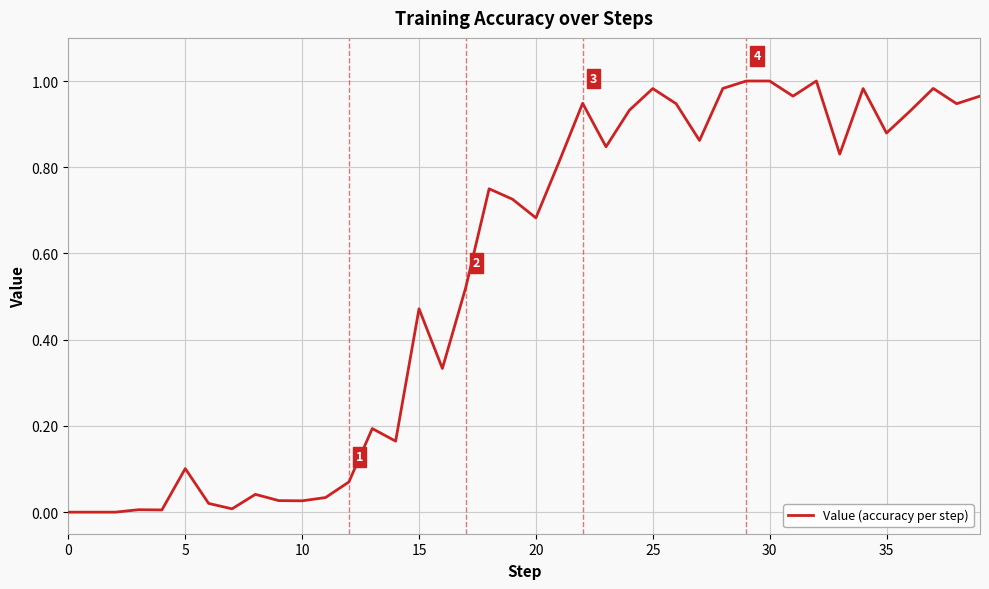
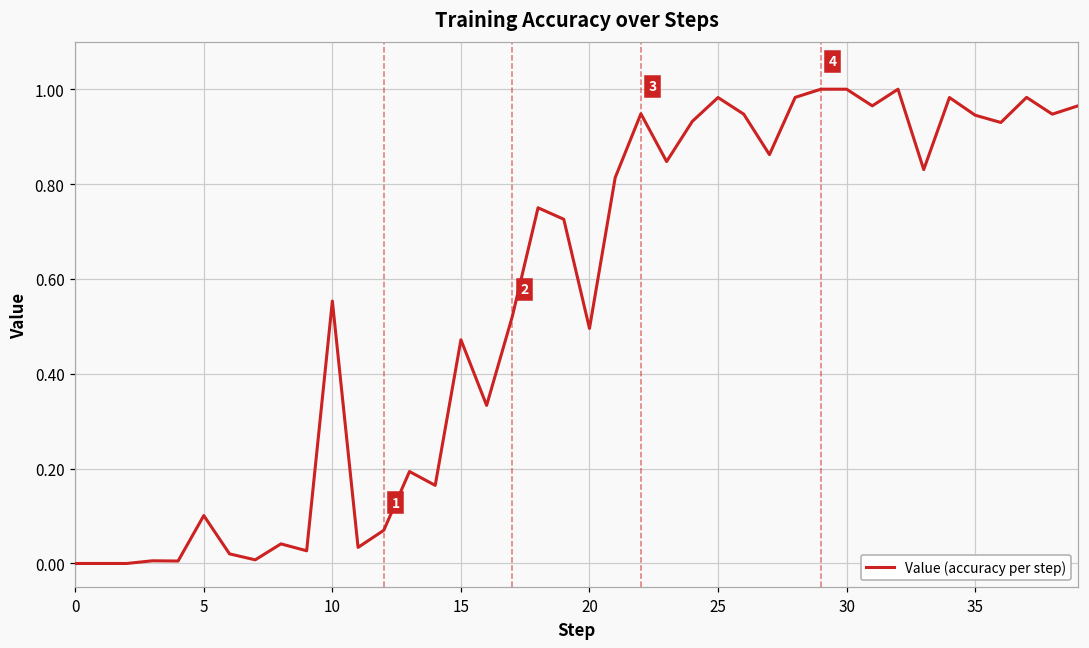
10: 0.03 -> 0.55
20: 0.68 -> 0.50
35: 0.88 -> 0.95
